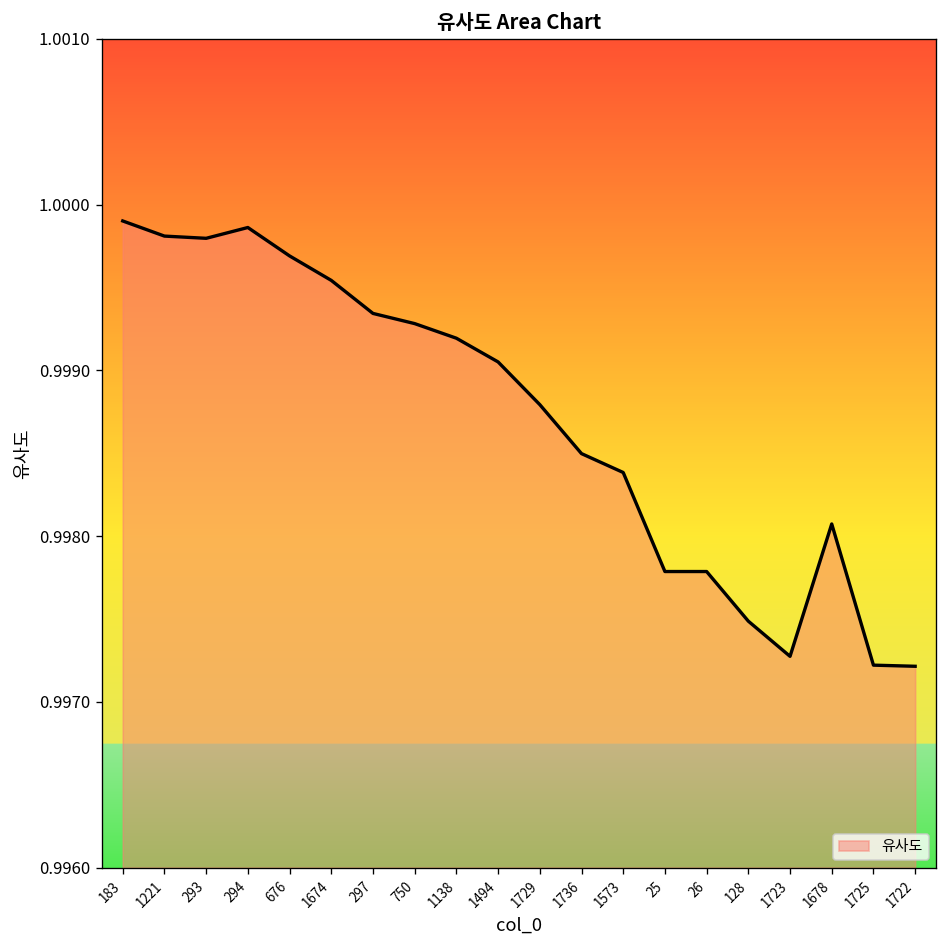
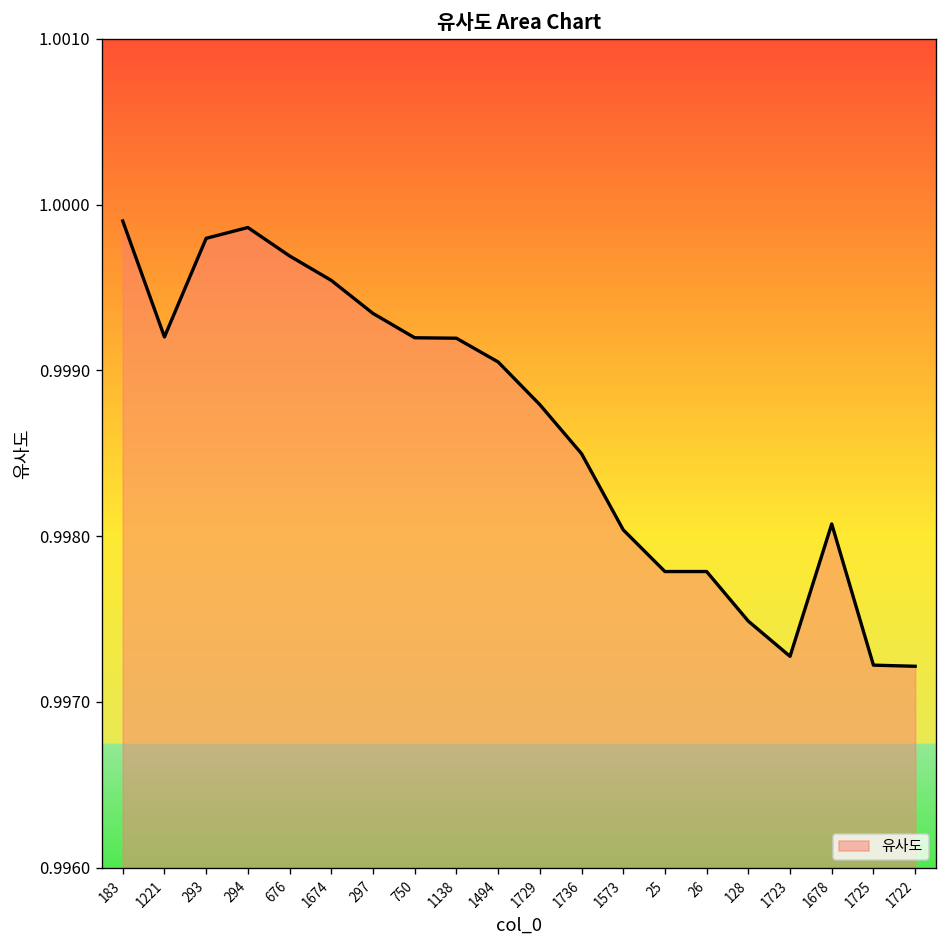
1221: 0.99981 -> 0.99920
750: 0.99928 -> 0.99920
1573: 0.99838 -> 0.99804
